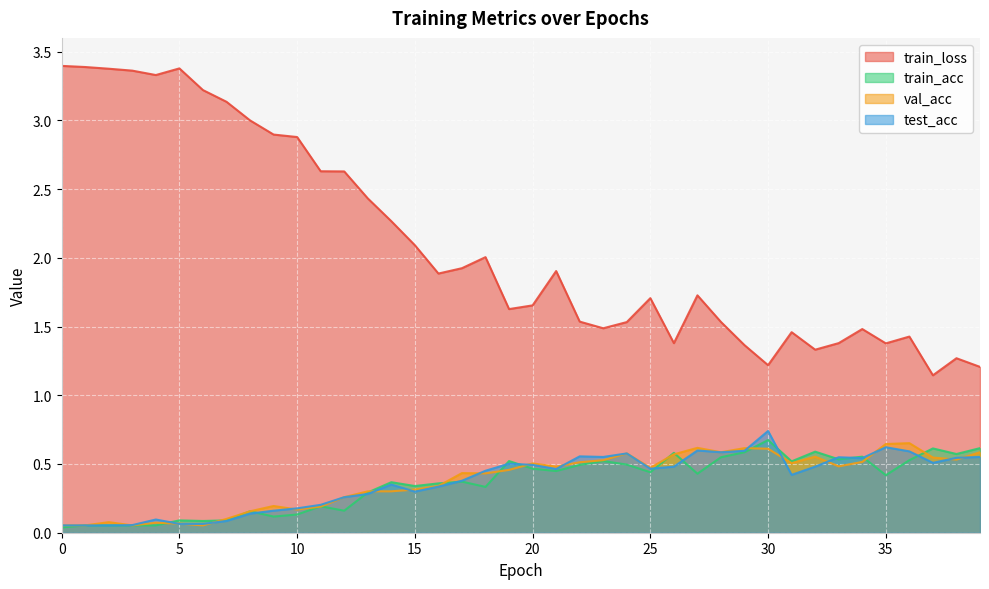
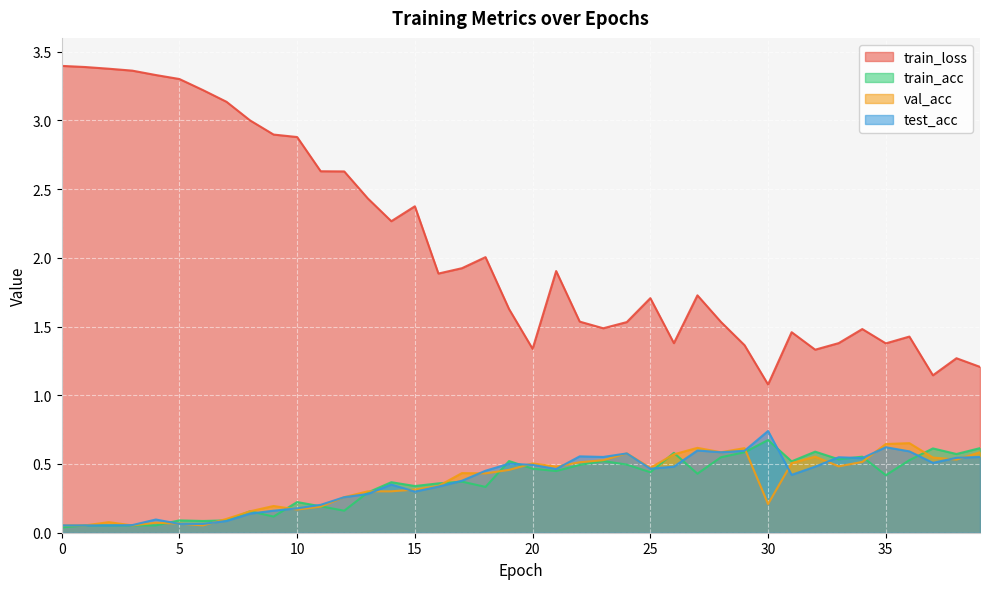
train_loss, 5: 3.38 -> 3.30
train_acc, 10: 0.13 -> 0.22
train_loss, 15: 2.09 -> 2.37
train_loss, 20: 1.65 -> 1.34
train_loss, 30: 1.22 -> 1.08
val_acc, 30: 0.61 -> 0.21
